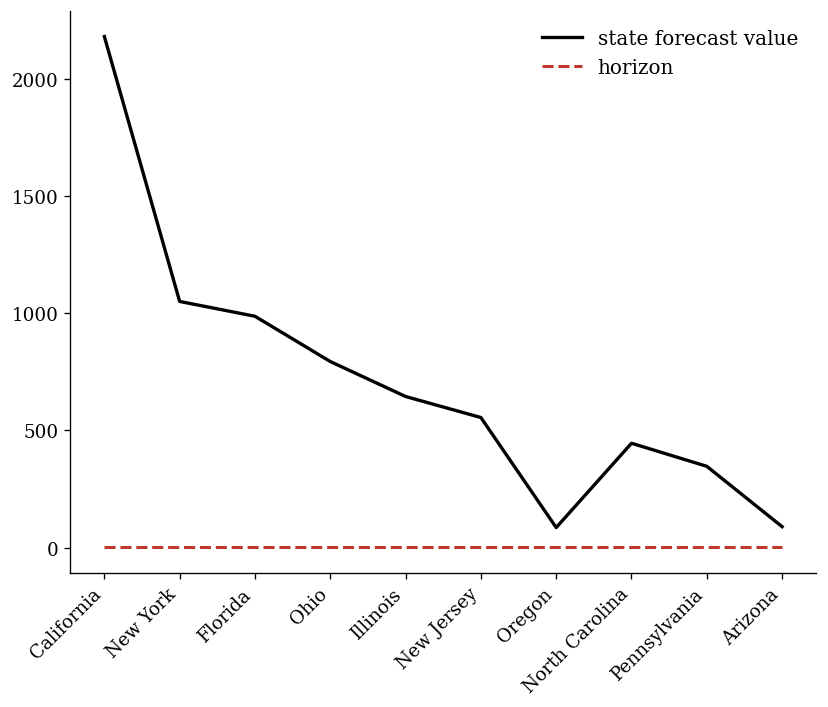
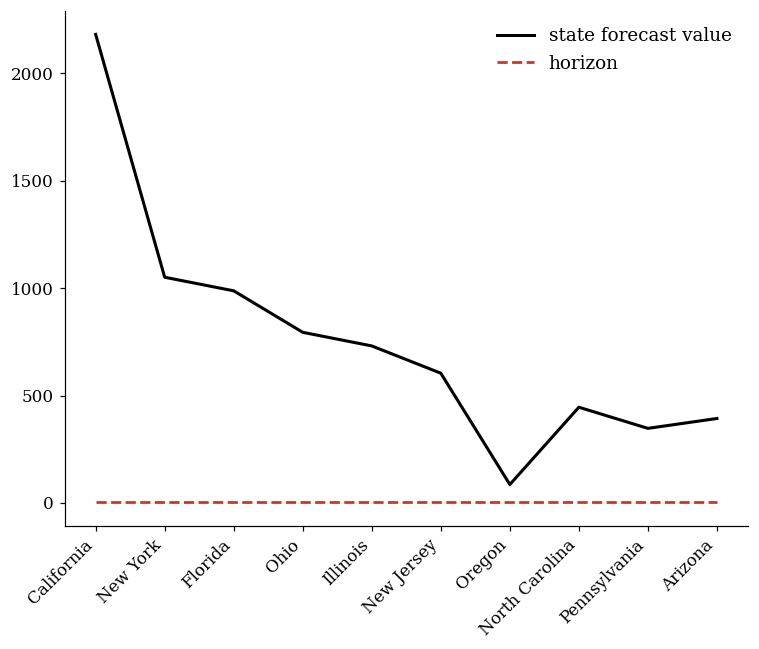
state forecast value, Illinois: 650 -> 730
state forecast value, New Jersey: 560 -> 600
state forecast value, Arizona: 90 -> 390
